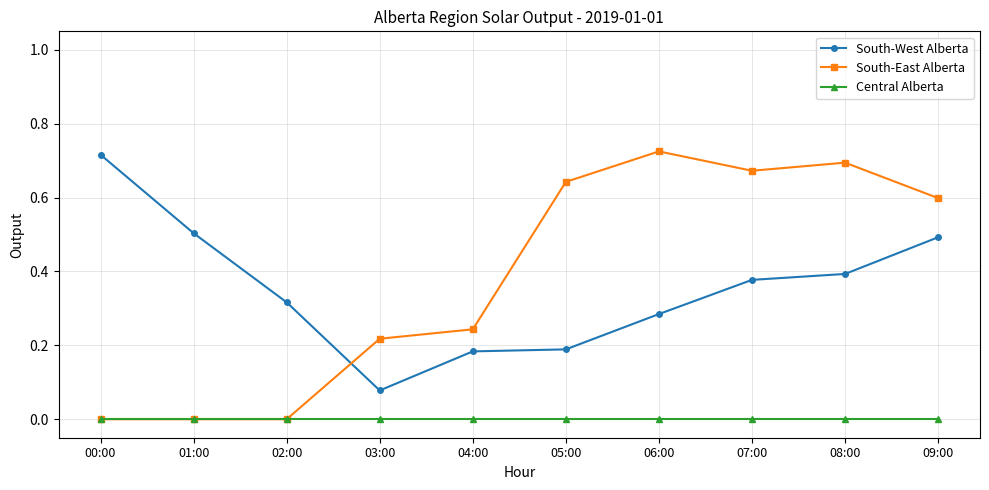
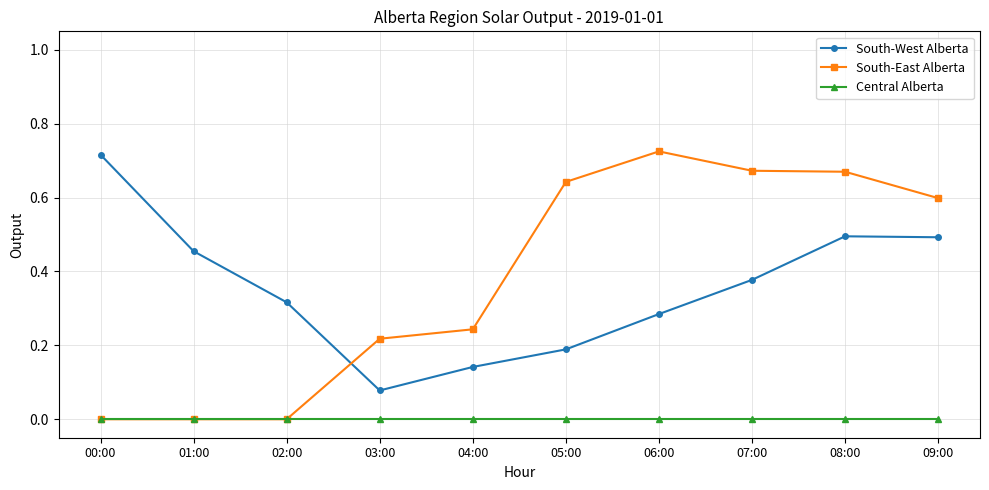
South-West Alberta, 01:00: 0.50 -> 0.45
South-West Alberta, 04:00: 0.18 -> 0.14
South-West Alberta, 08:00: 0.39 -> 0.50
South-East Alberta, 08:00: 0.69 -> 0.67
